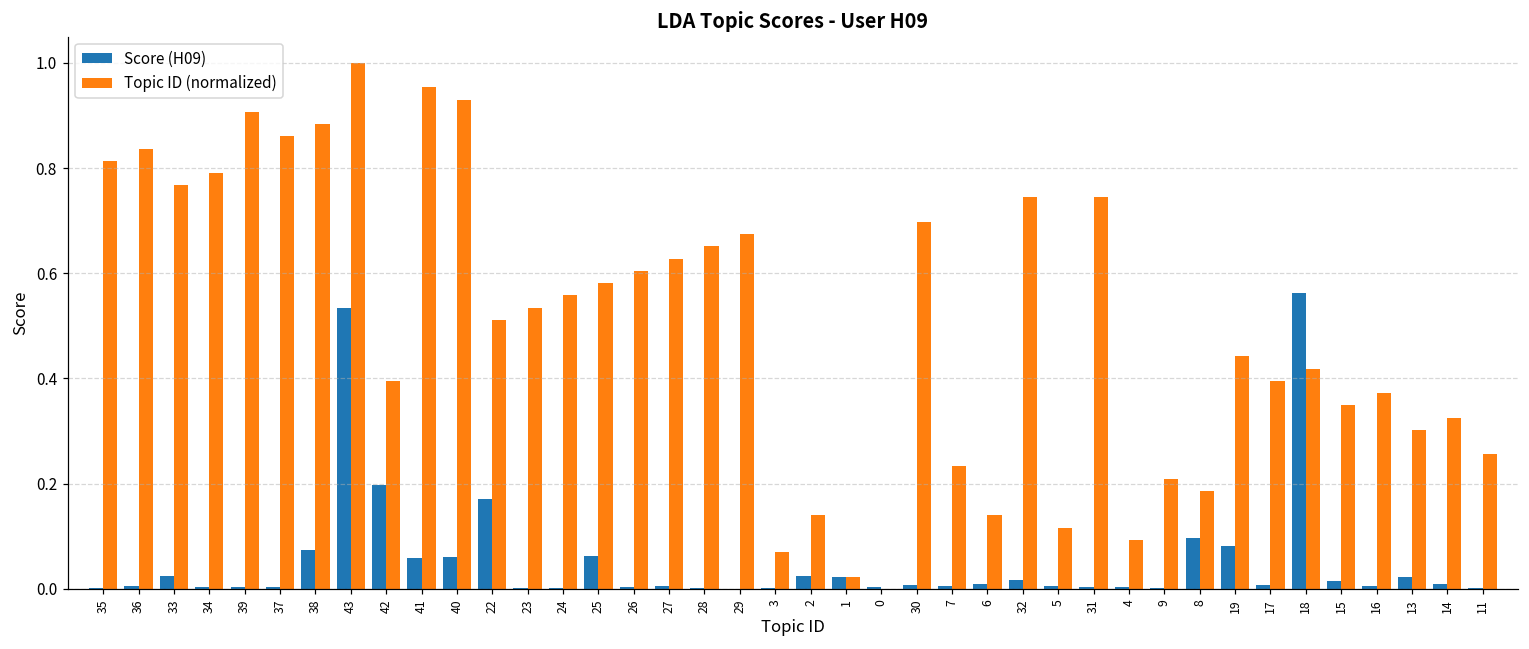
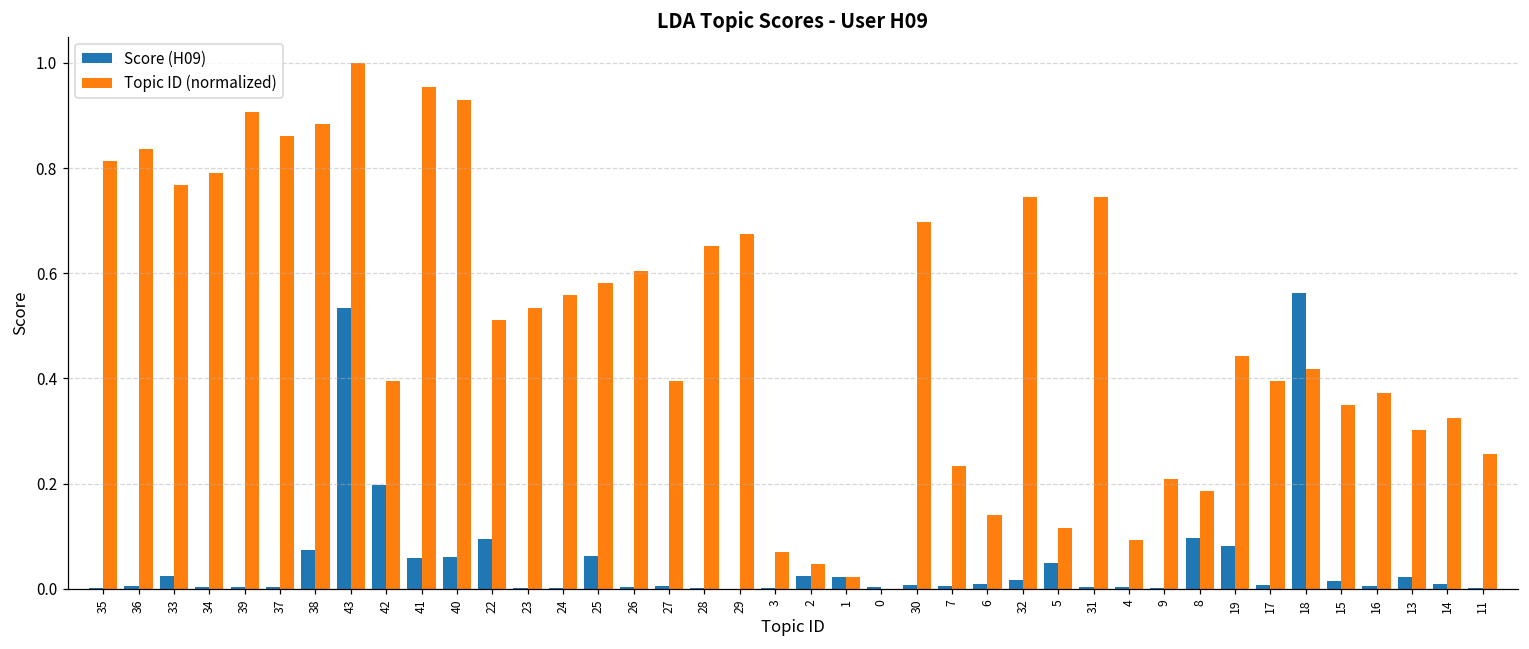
Score (H09), 22: 0.17 -> 0.09
Topic ID (normalized), 27: 0.63 -> 0.40
Topic ID (normalized), 2: 0.14 -> 0.05
Score (H09), 5: 0.00 -> 0.05
